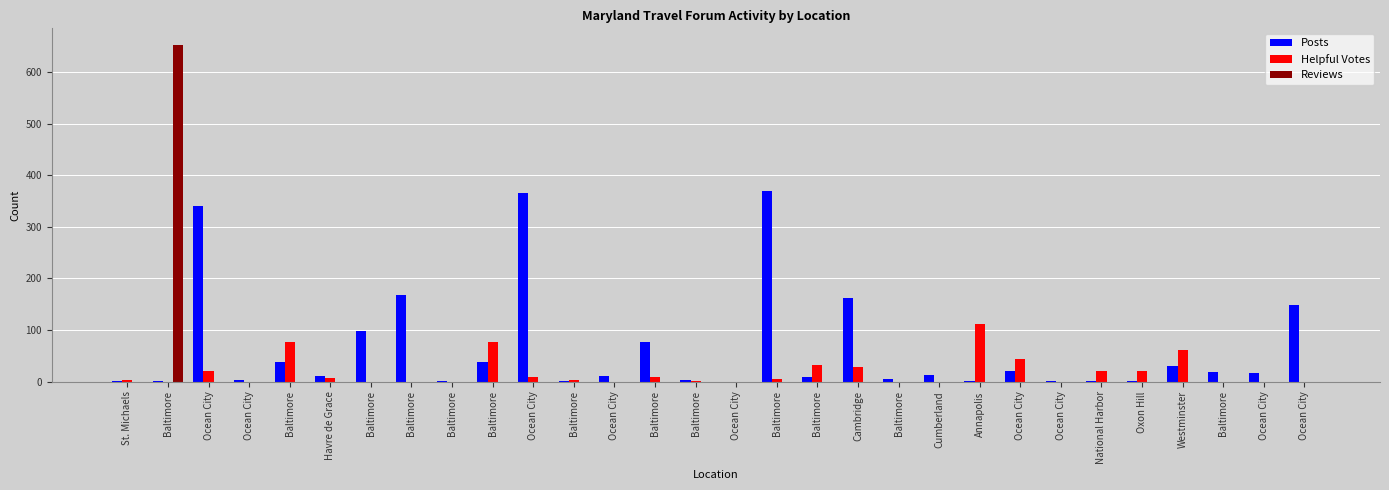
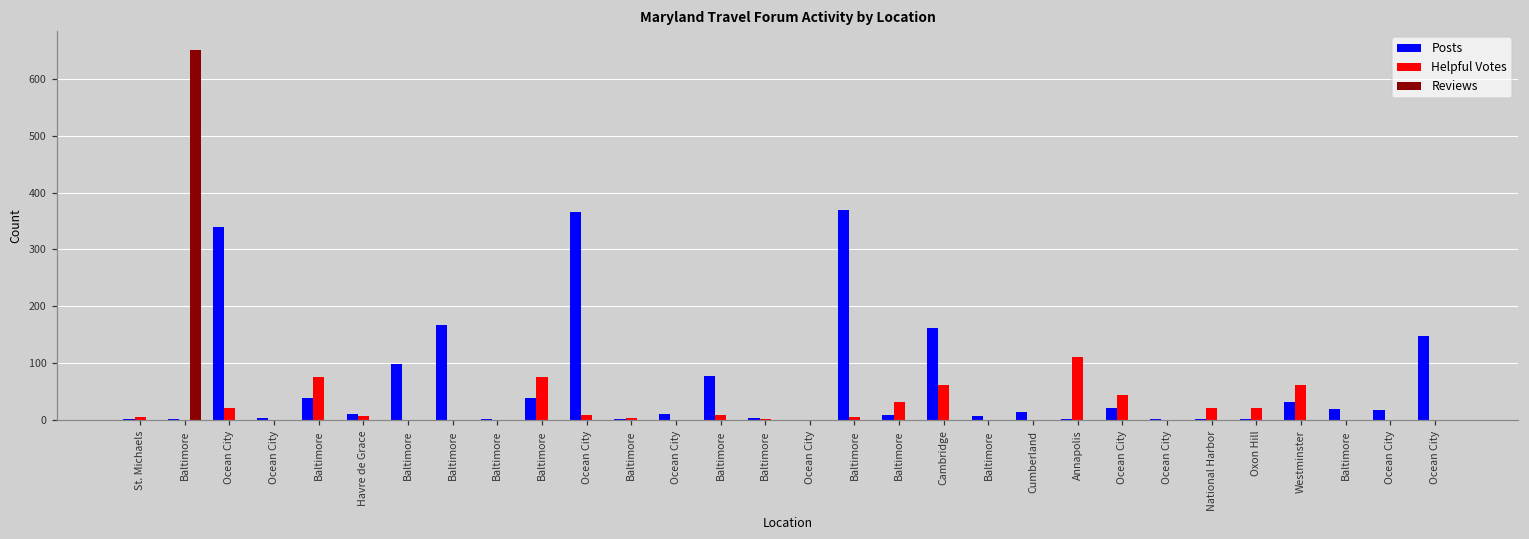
Helpful Votes, Cambridge: 30 -> 60
